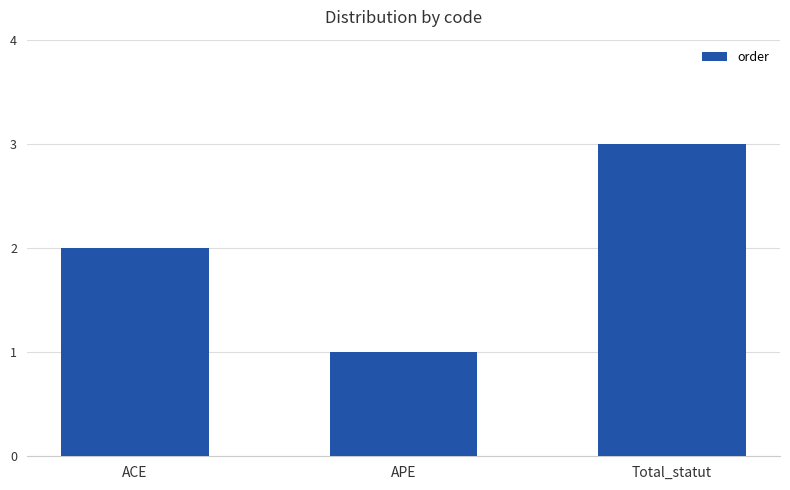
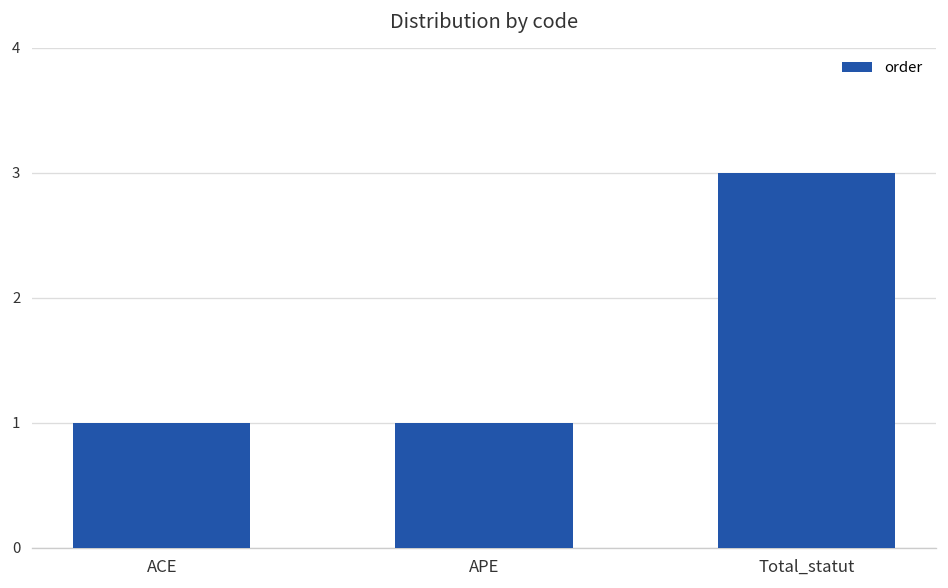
ACE: 2 -> 1
